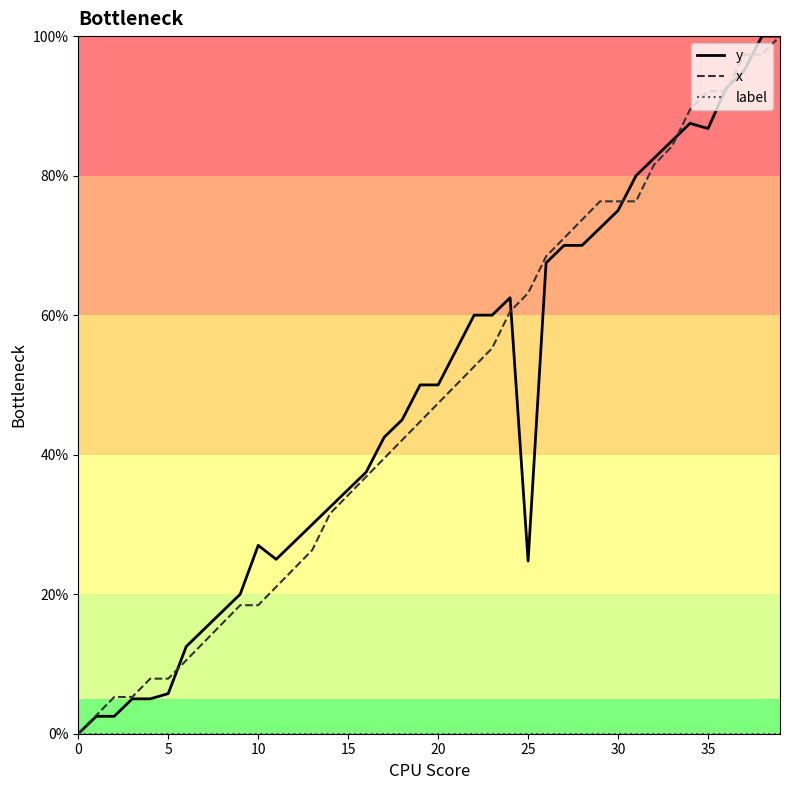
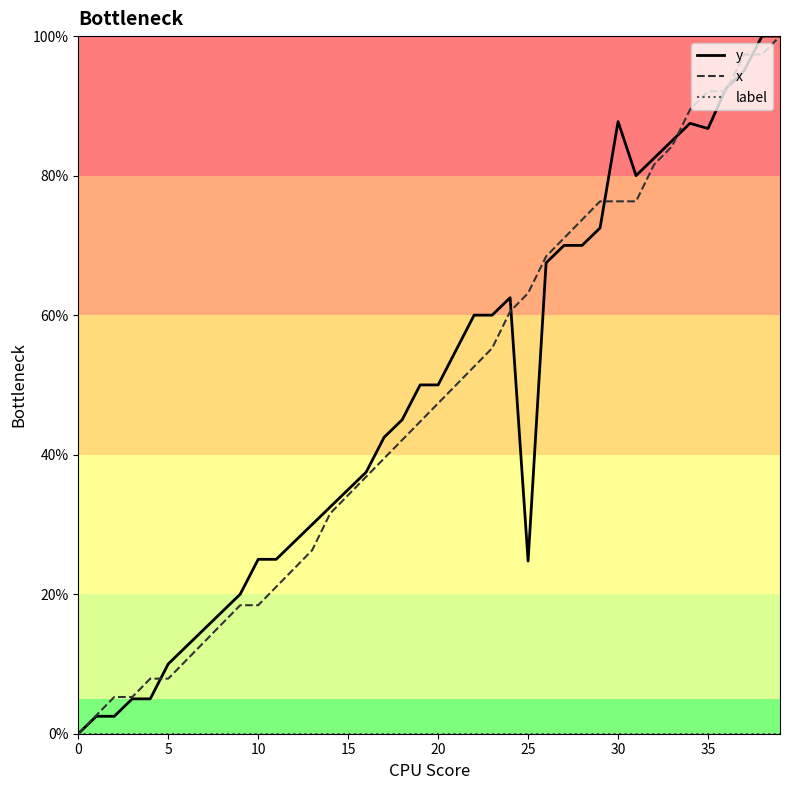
y, 5: 6% -> 10%
y, 10: 27% -> 25%
y, 30: 75% -> 88%
